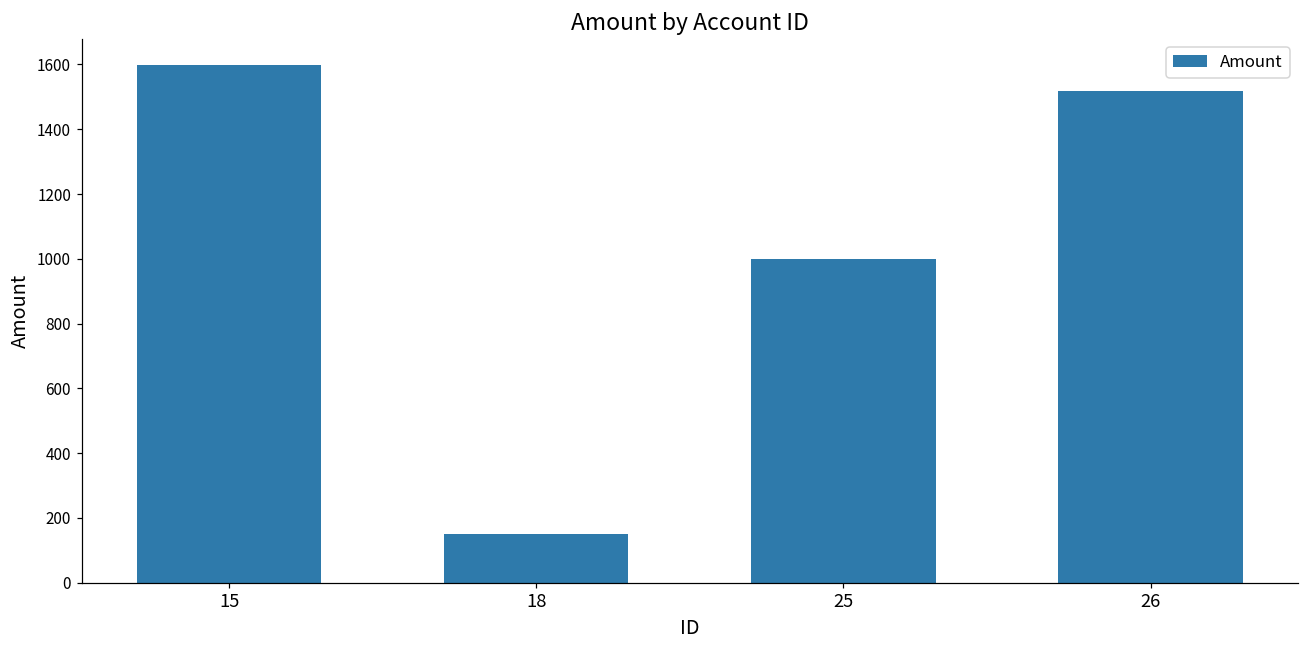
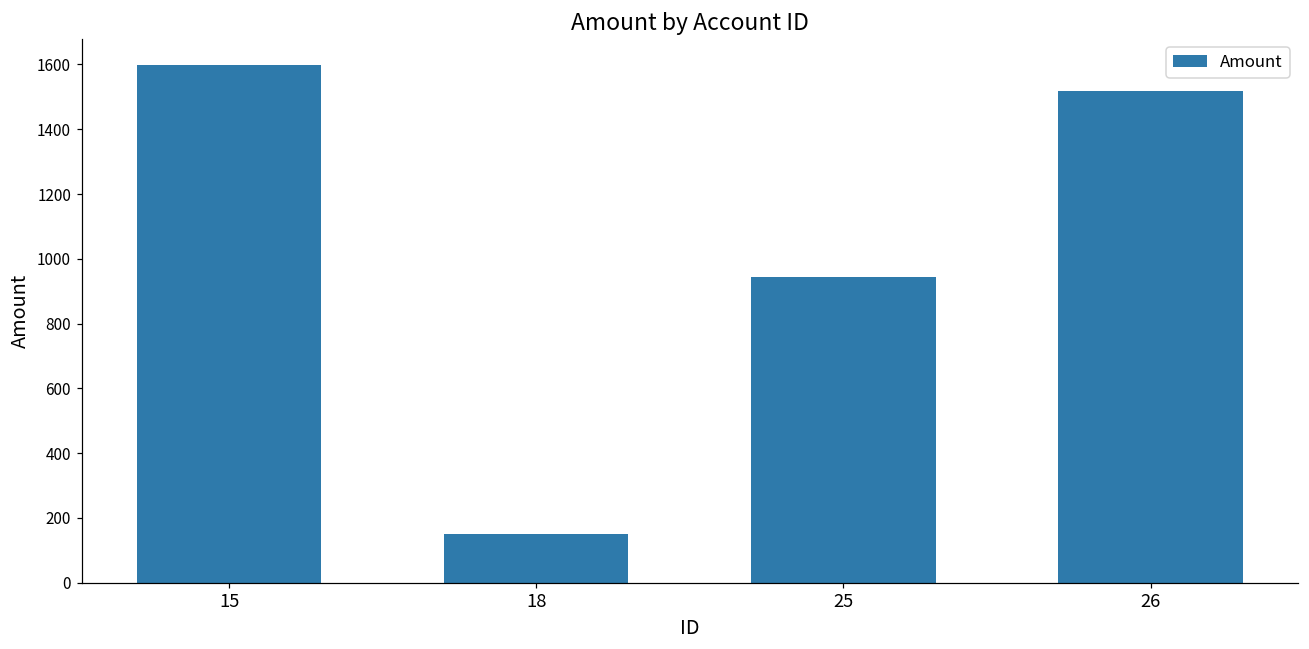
25: 1000 -> 940
